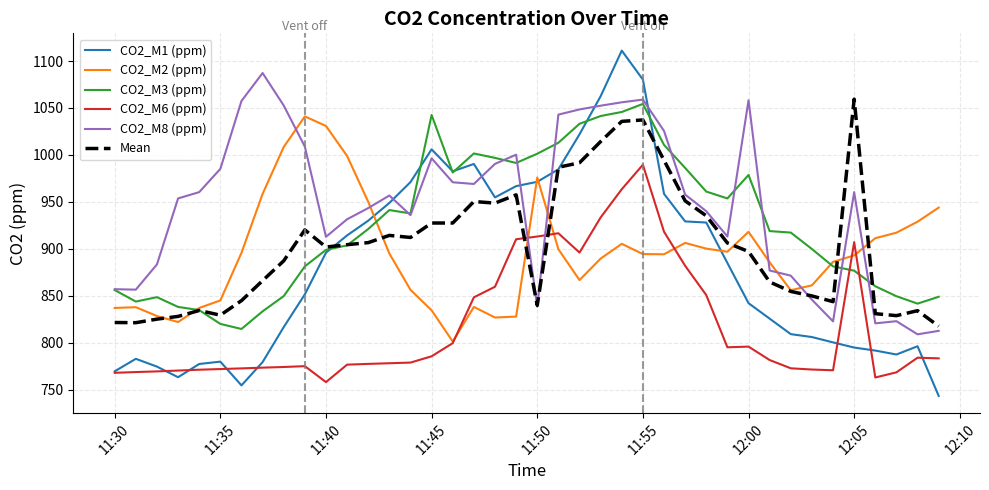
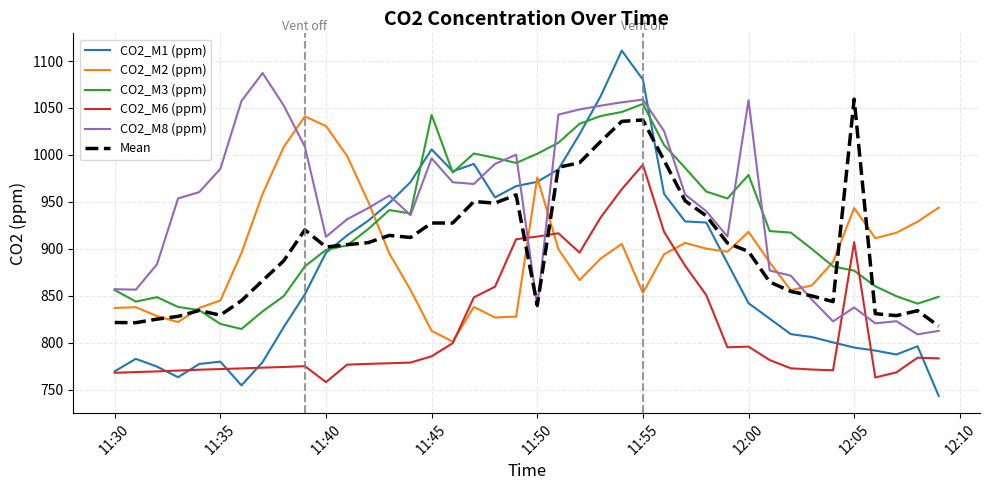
CO2_M2 (ppm), 11:45: 830 -> 810
CO2_M2 (ppm), 11:55: 890 -> 850
CO2_M2 (ppm), 12:05: 890 -> 940
CO2_M8 (ppm), 12:05: 960 -> 840
